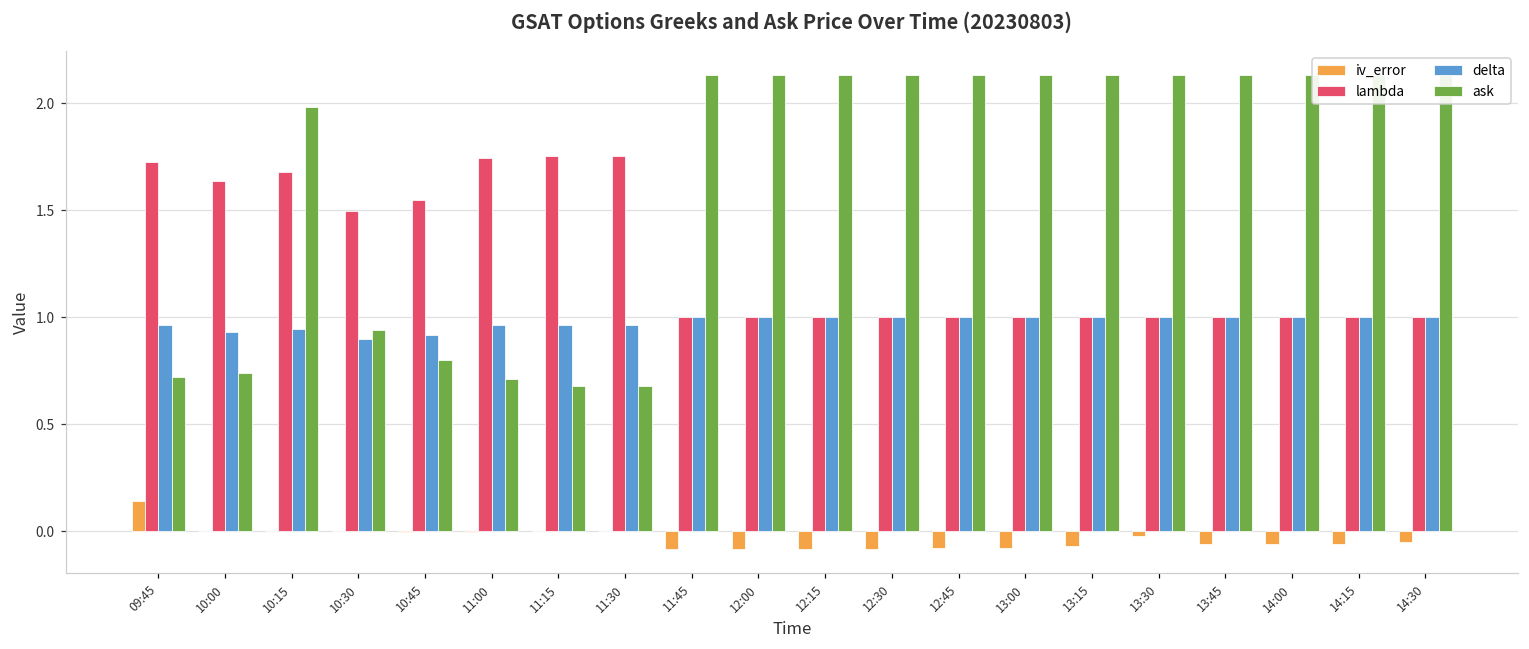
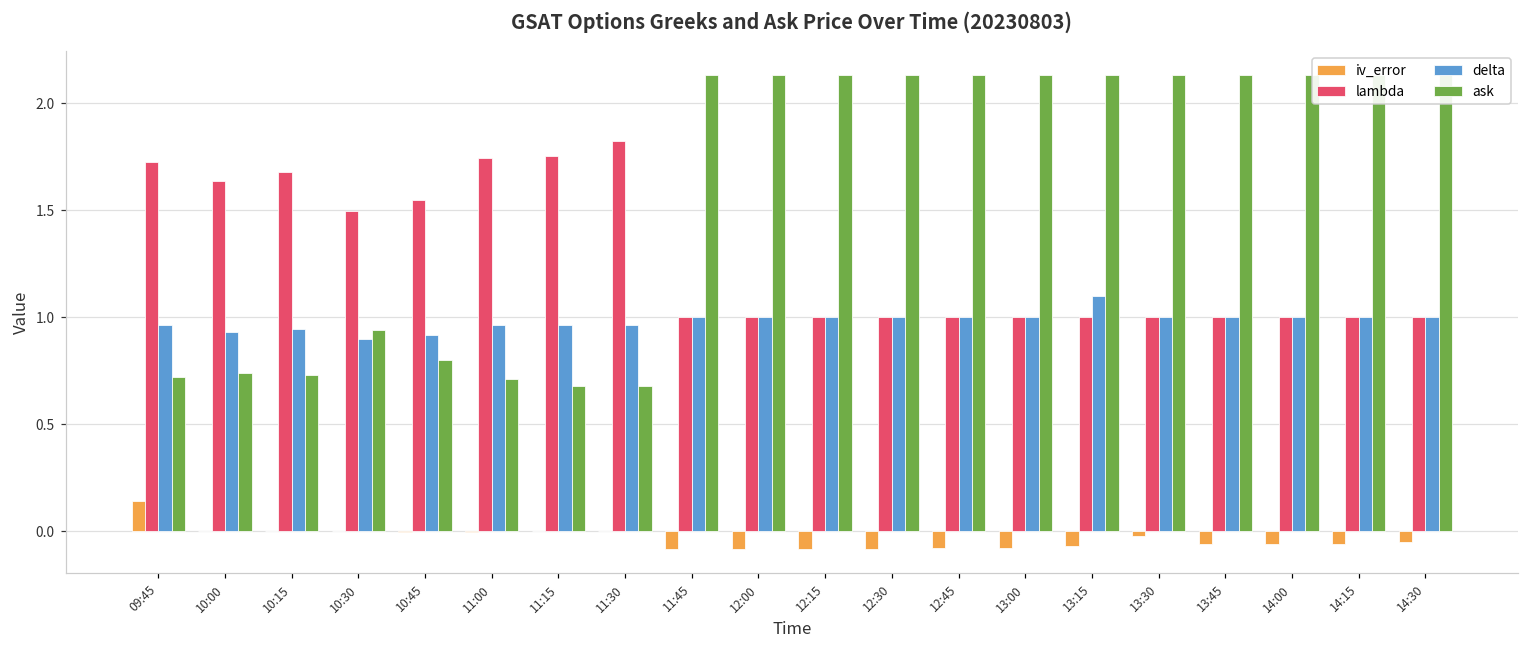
ask, 10:15: 1.98 -> 0.73
lambda, 11:30: 1.75 -> 1.82
delta, 13:15: 1.0 -> 1.1
